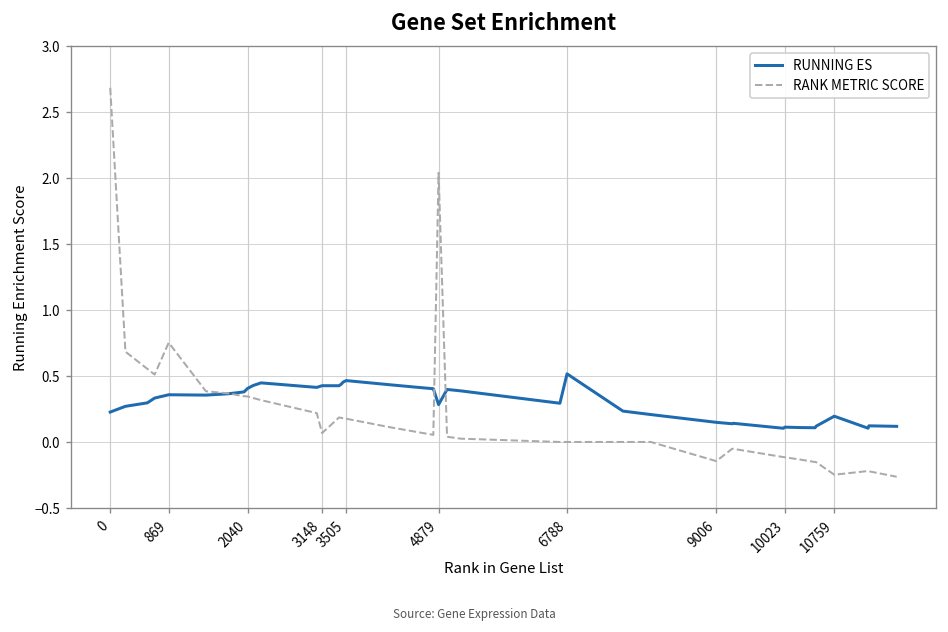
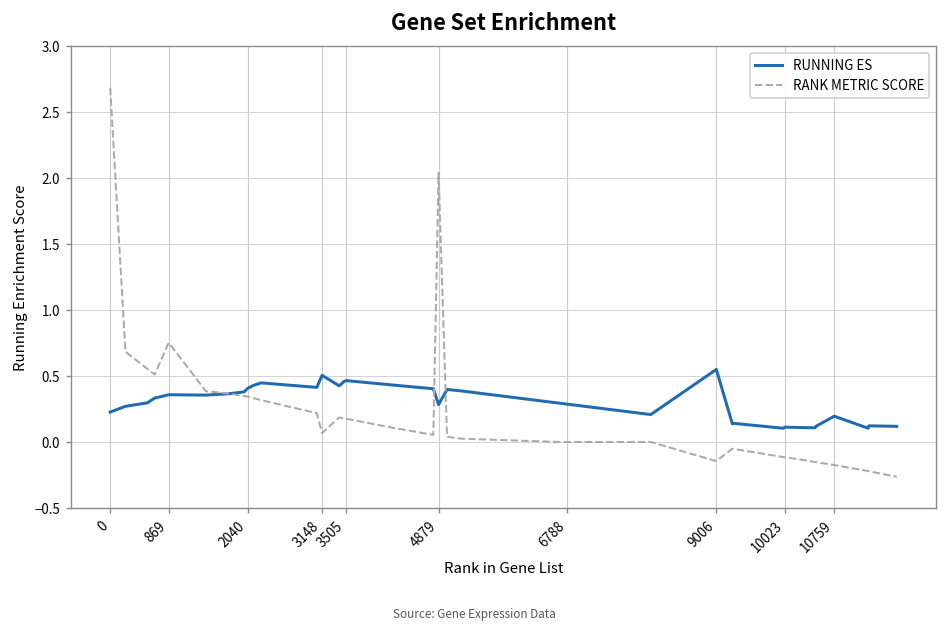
RUNNING ES, 3148: 0.43 -> 0.50
RUNNING ES, 6788: 0.52 -> 0.29
RUNNING ES, 9006: 0.15 -> 0.55
RANK METRIC SCORE, 10759: -0.25 -> -0.18
